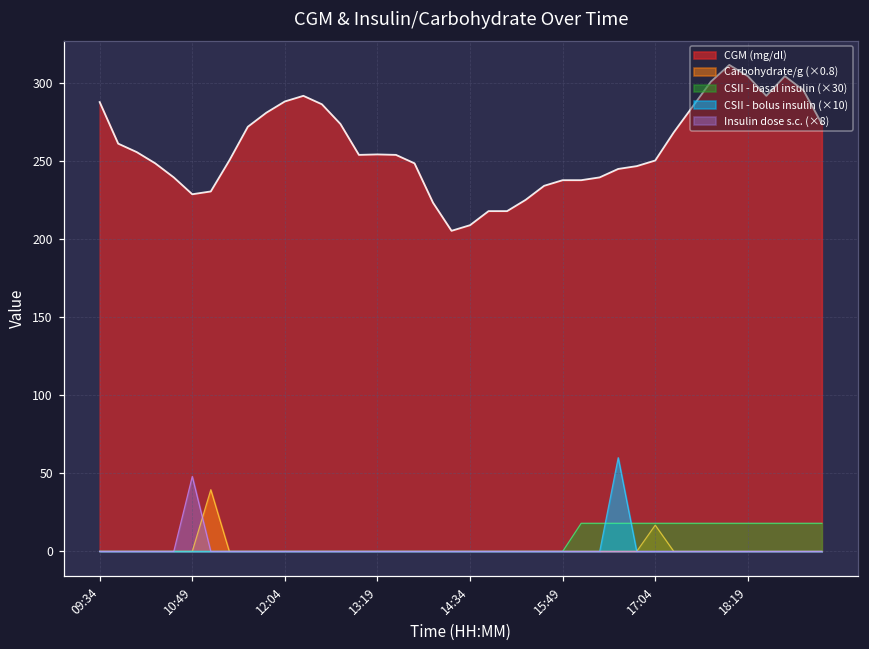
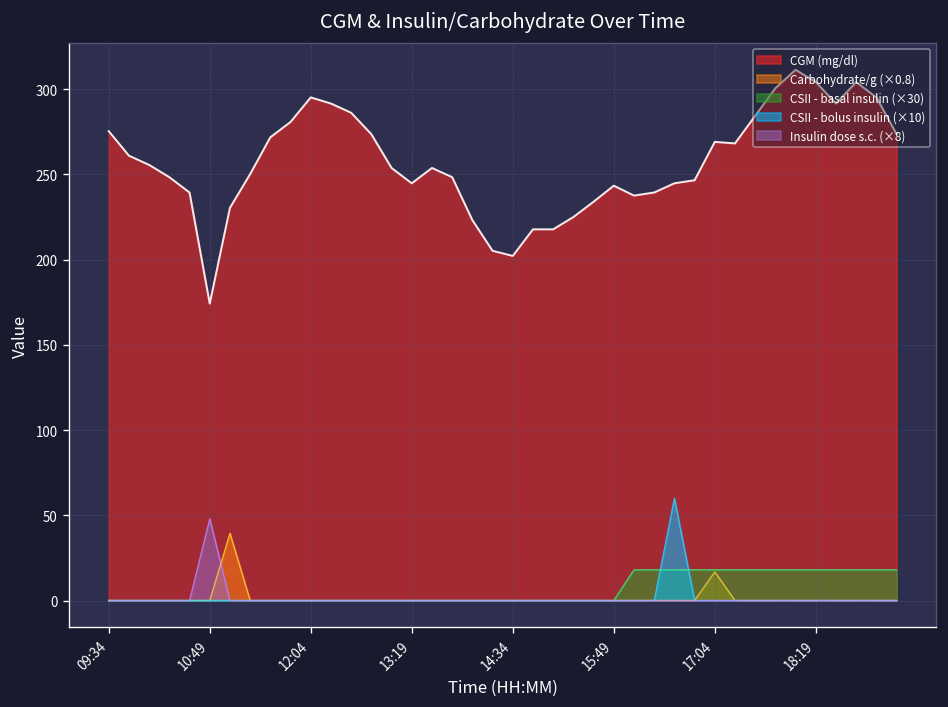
CGM (mg/dl), 09:34: 288 -> 275
CGM (mg/dl), 10:49: 229 -> 174
CGM (mg/dl), 12:04: 288 -> 295
CGM (mg/dl), 13:19: 254 -> 245
CGM (mg/dl), 14:34: 209 -> 202
CGM (mg/dl), 15:49: 238 -> 243
CGM (mg/dl), 17:04: 250 -> 269
